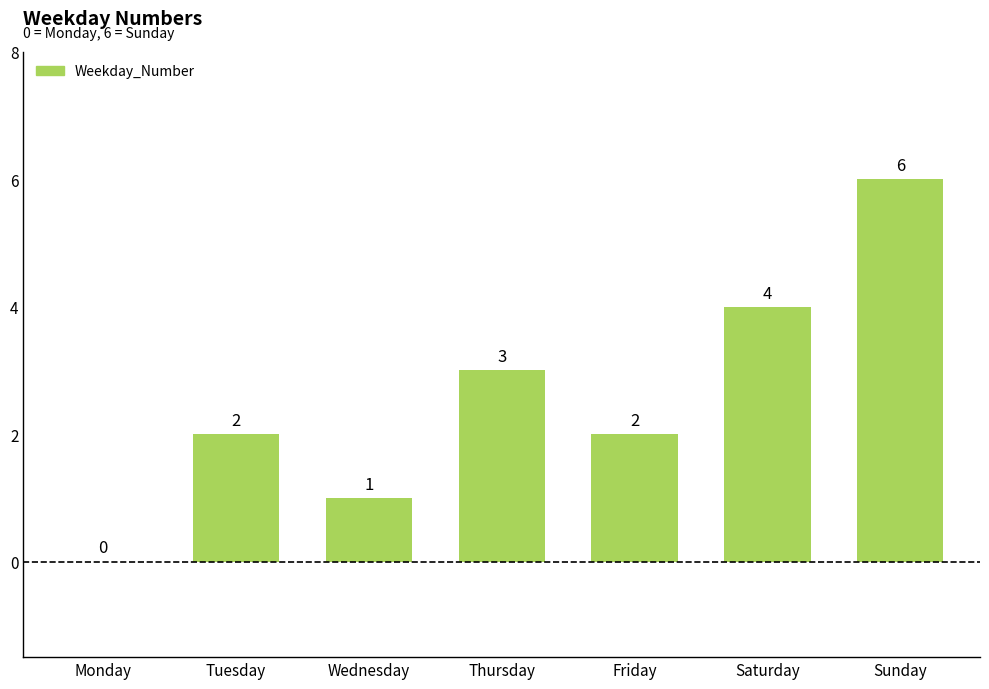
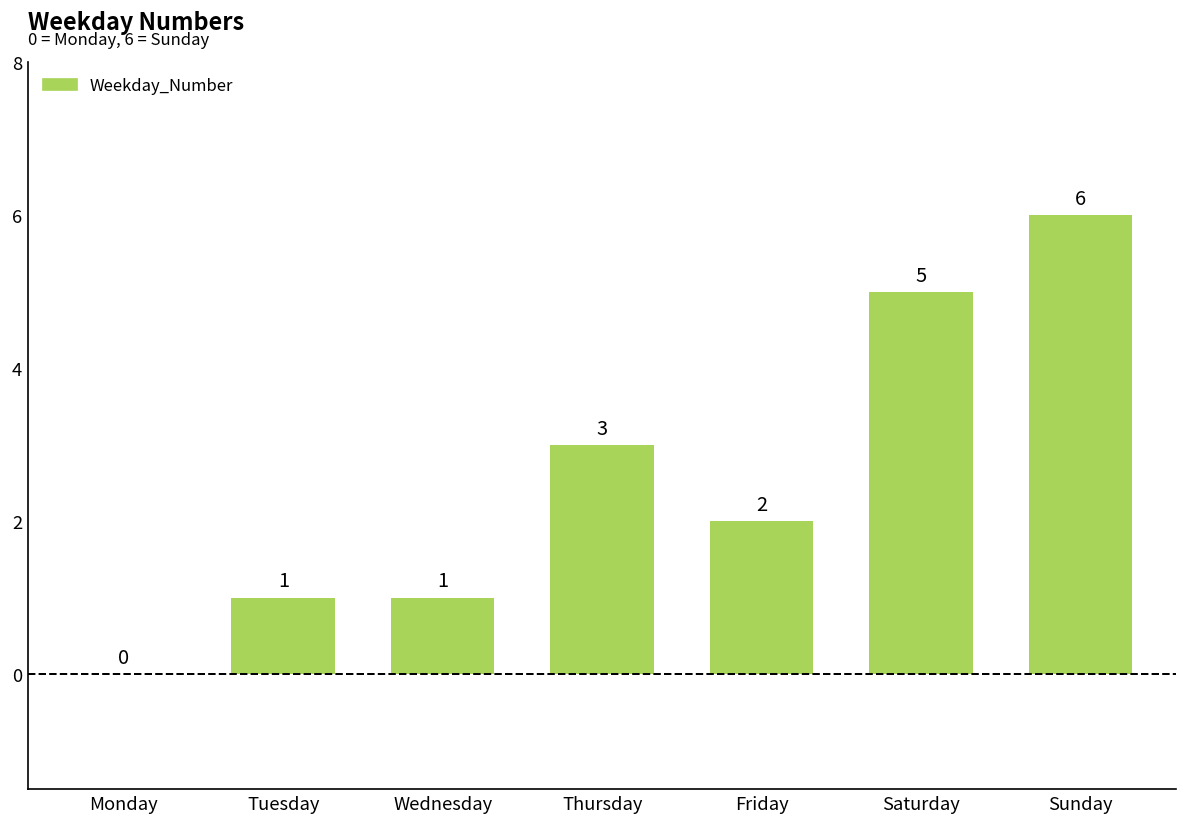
Tuesday: 2 -> 1
Saturday: 4 -> 5
